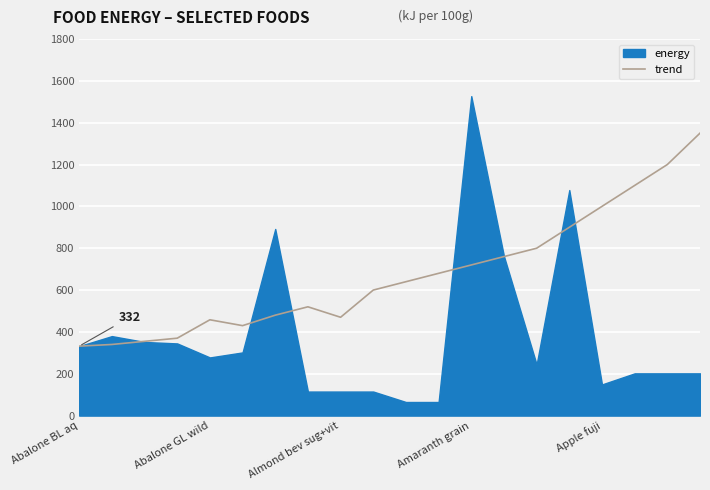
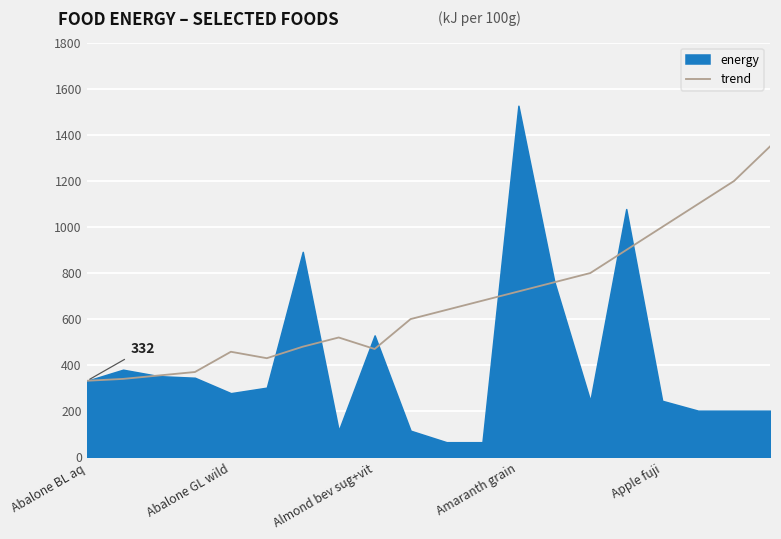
energy, Almond bev sug+vit: 120 -> 530
energy, Apple fuji: 150 -> 250
